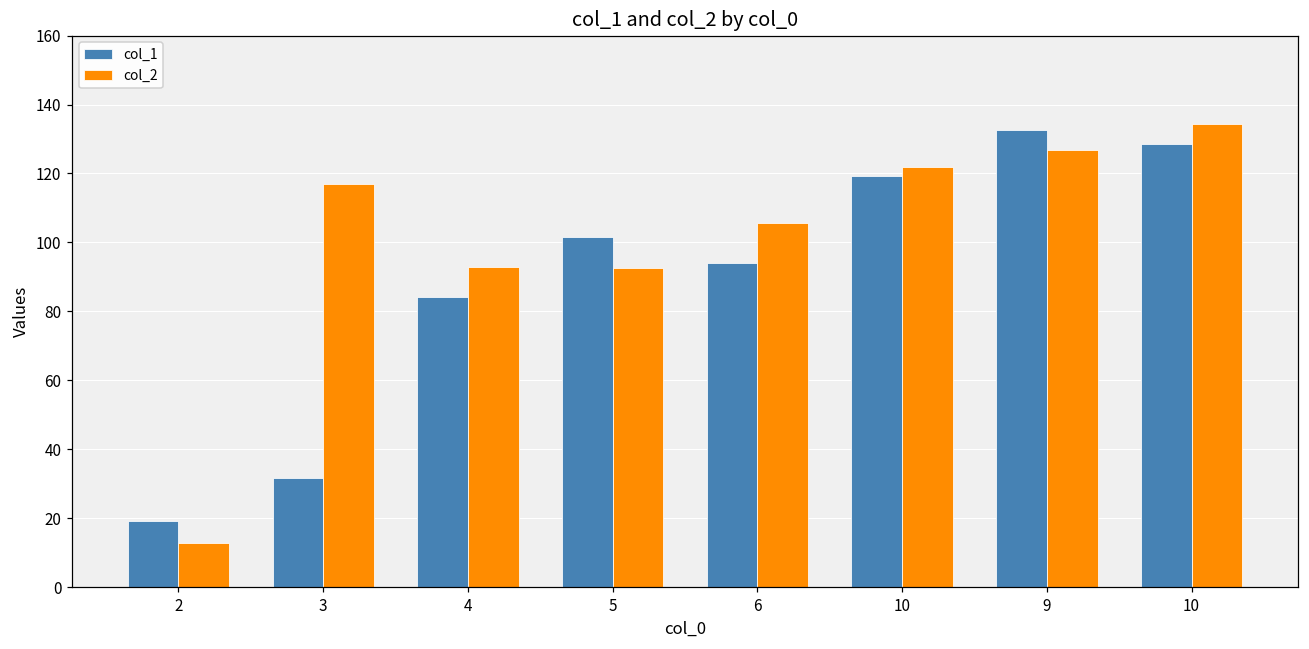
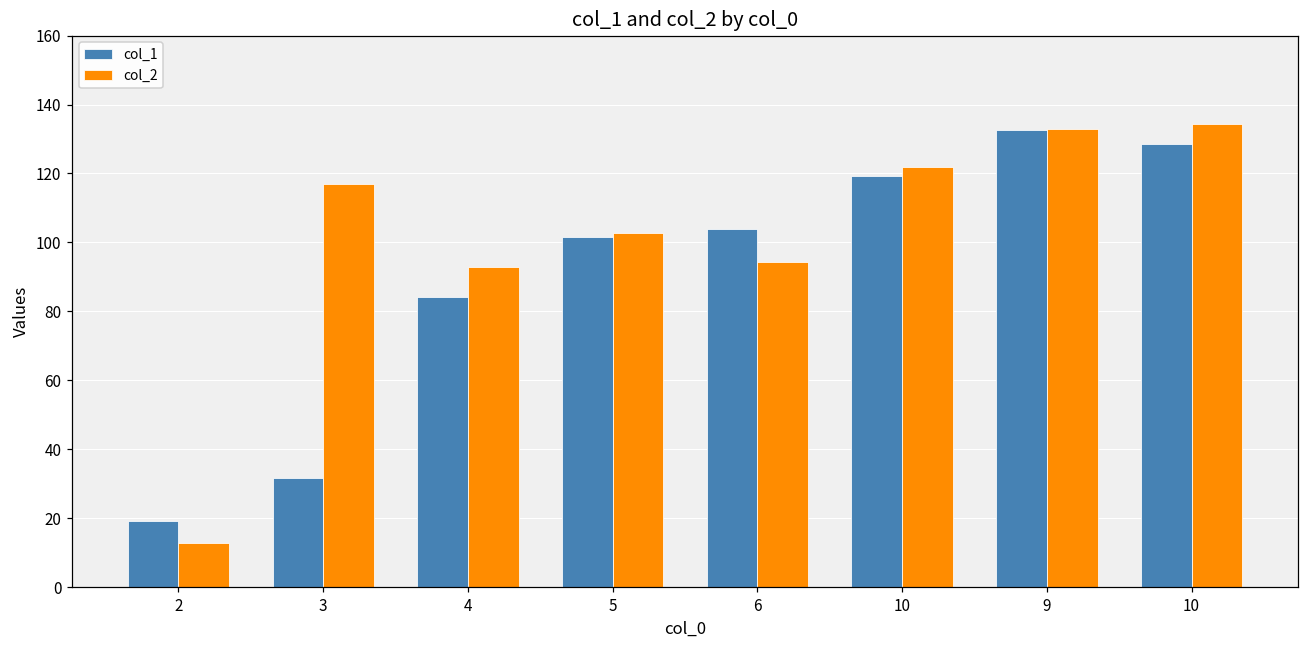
col_2, 5: 93 -> 103
col_1, 6: 94 -> 104
col_2, 6: 106 -> 94
col_2, 9: 127 -> 133
